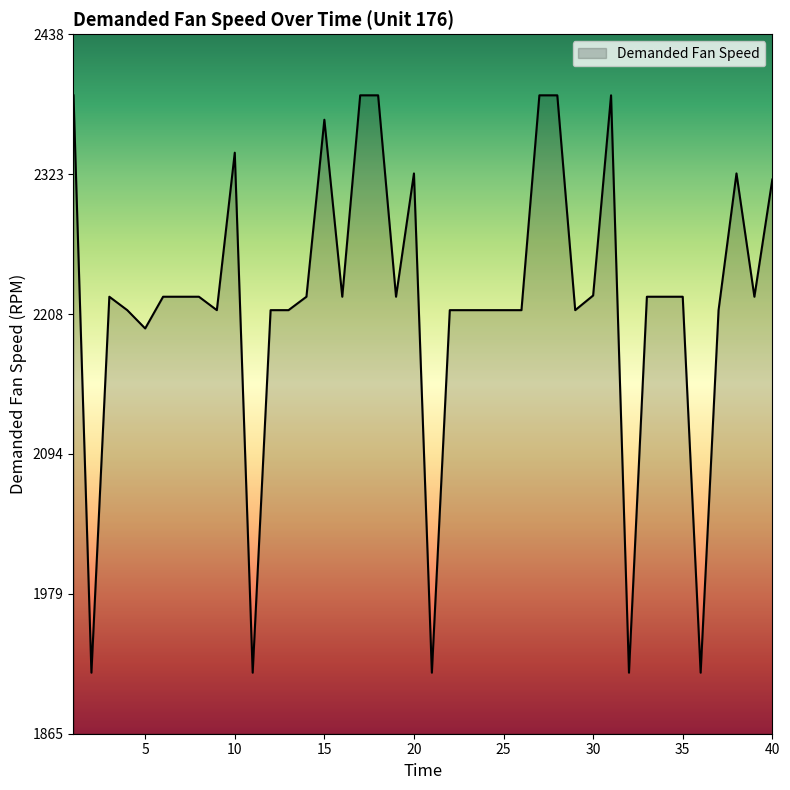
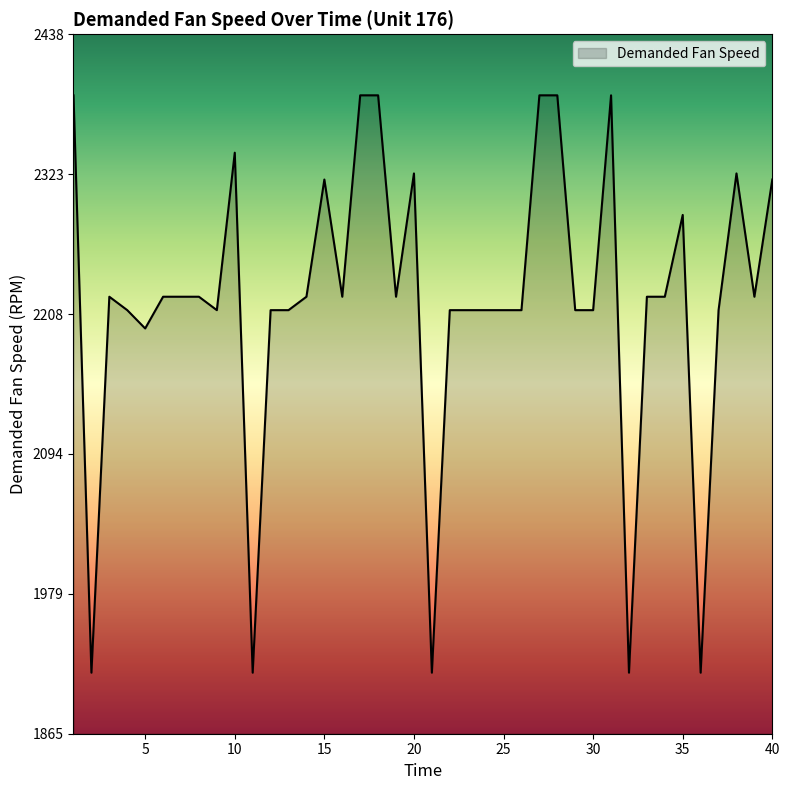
15: 2368 -> 2319
30: 2224 -> 2212
35: 2223 -> 2290
